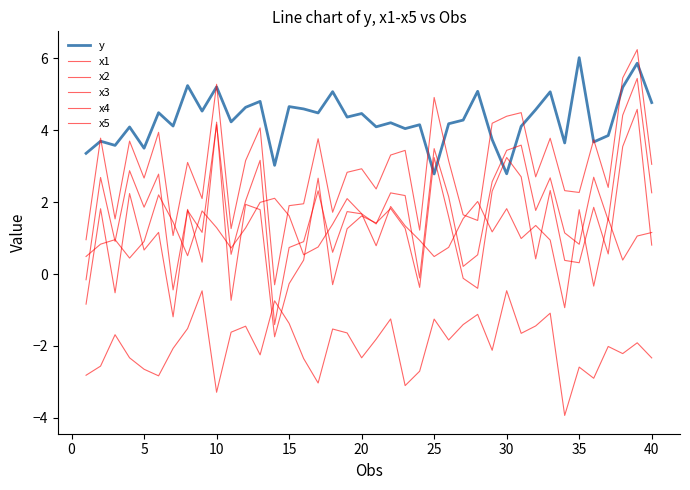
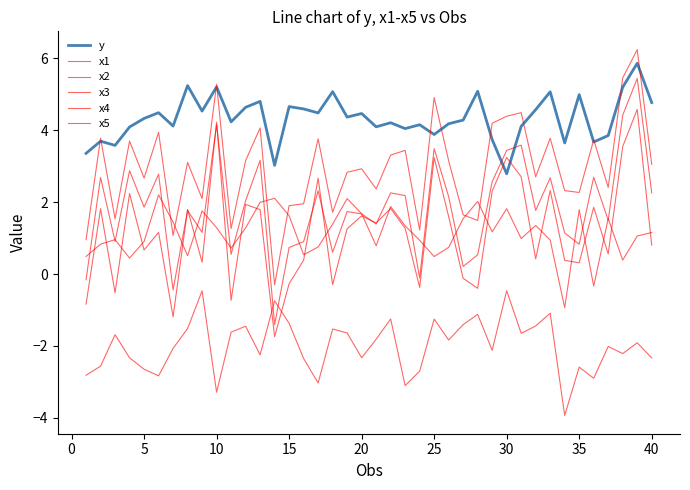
y, 5: 3.5 -> 4.3
y, 25: 2.8 -> 3.9
y, 35: 6.0 -> 5.0
